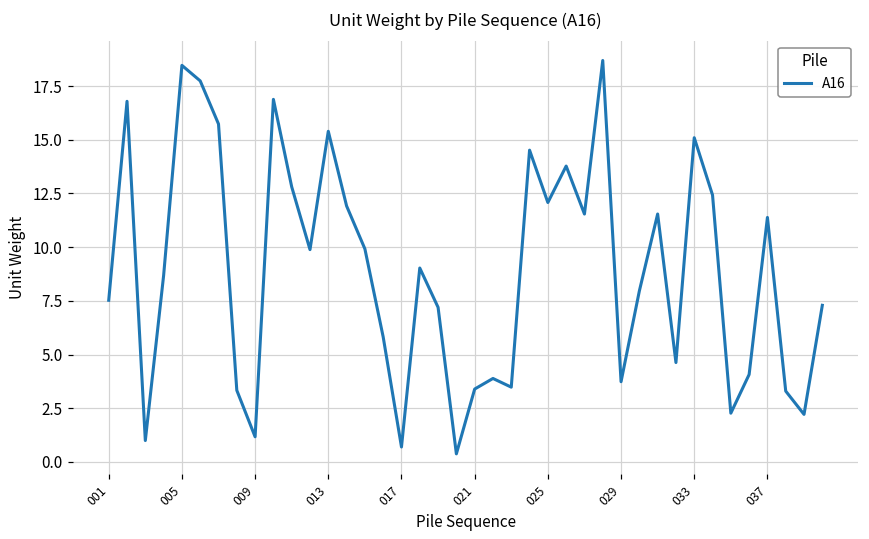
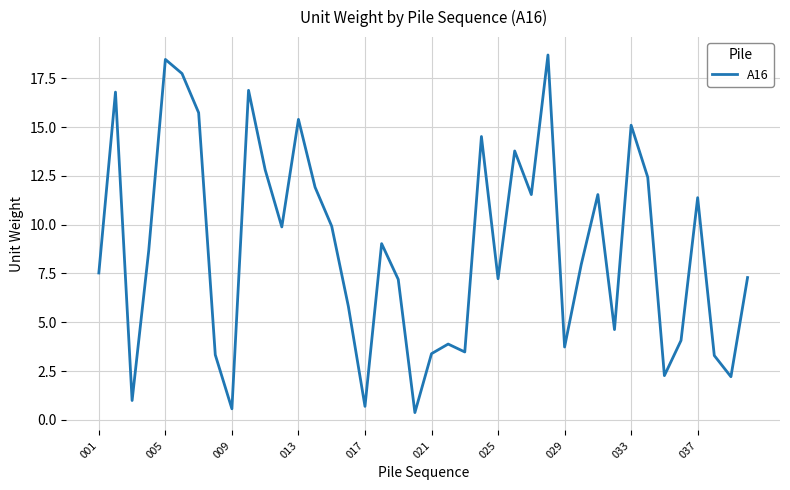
009: 1.2 -> 0.6
025: 12.1 -> 7.2
